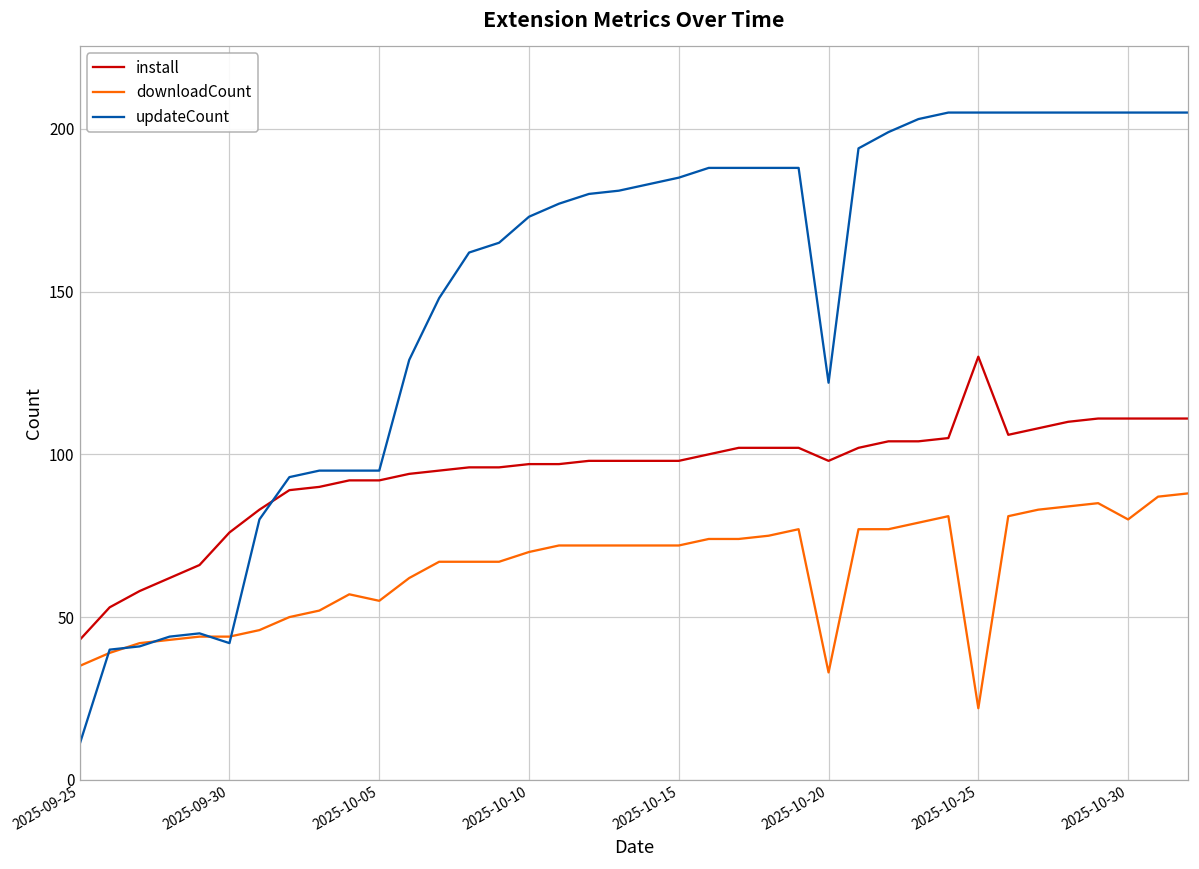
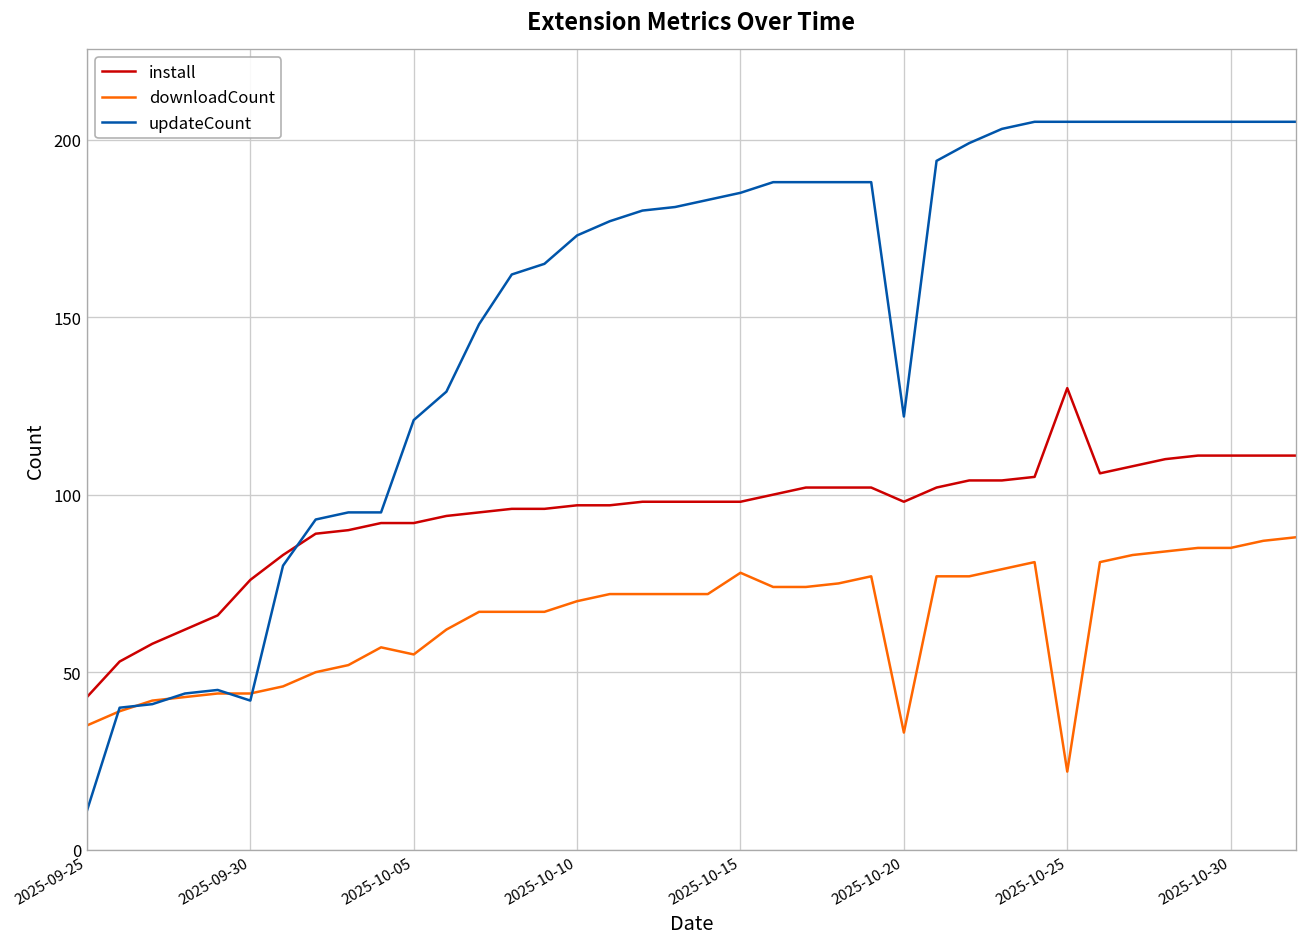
updateCount, 2025-10-05: 95 -> 121
downloadCount, 2025-10-15: 72 -> 78
downloadCount, 2025-10-30: 80 -> 85
